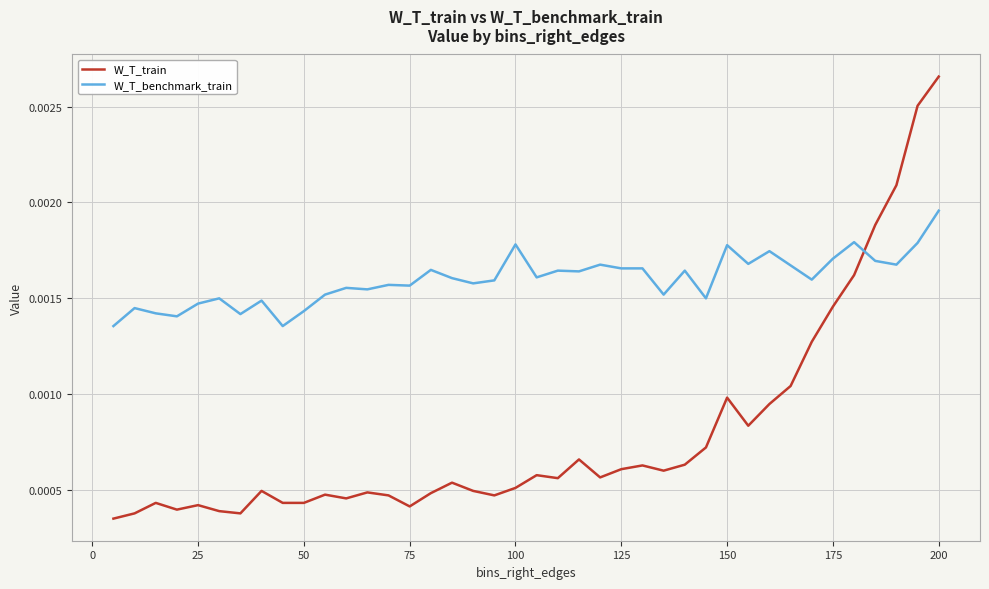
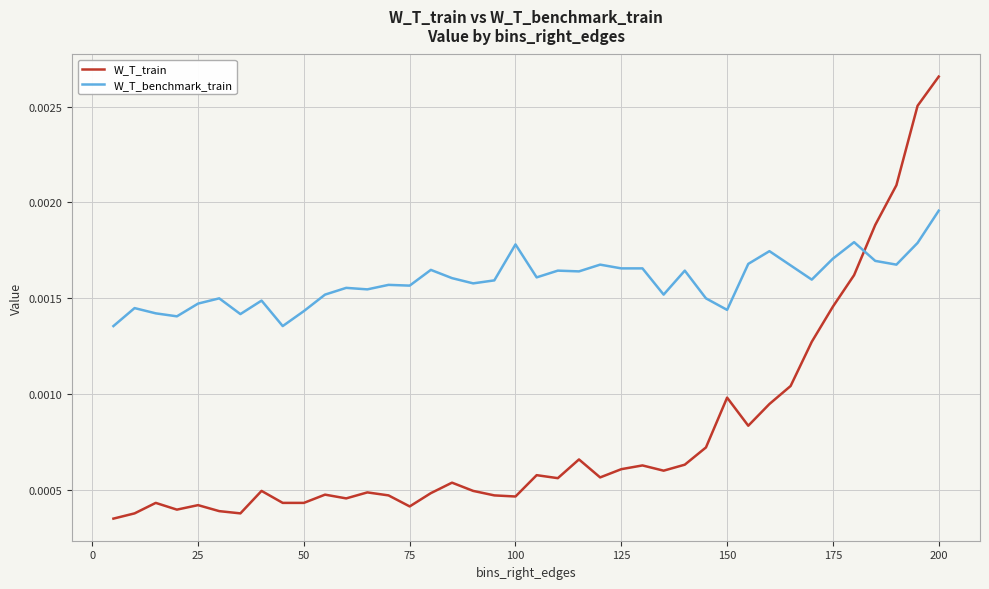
W_T_train, 100: 0.00051 -> 0.00047
W_T_benchmark_train, 150: 0.00178 -> 0.00144
